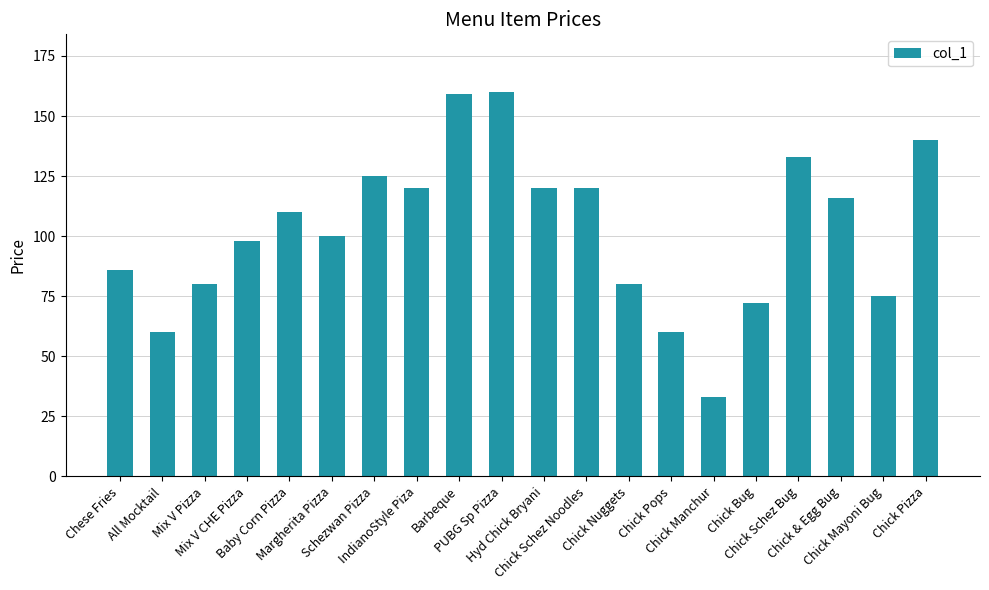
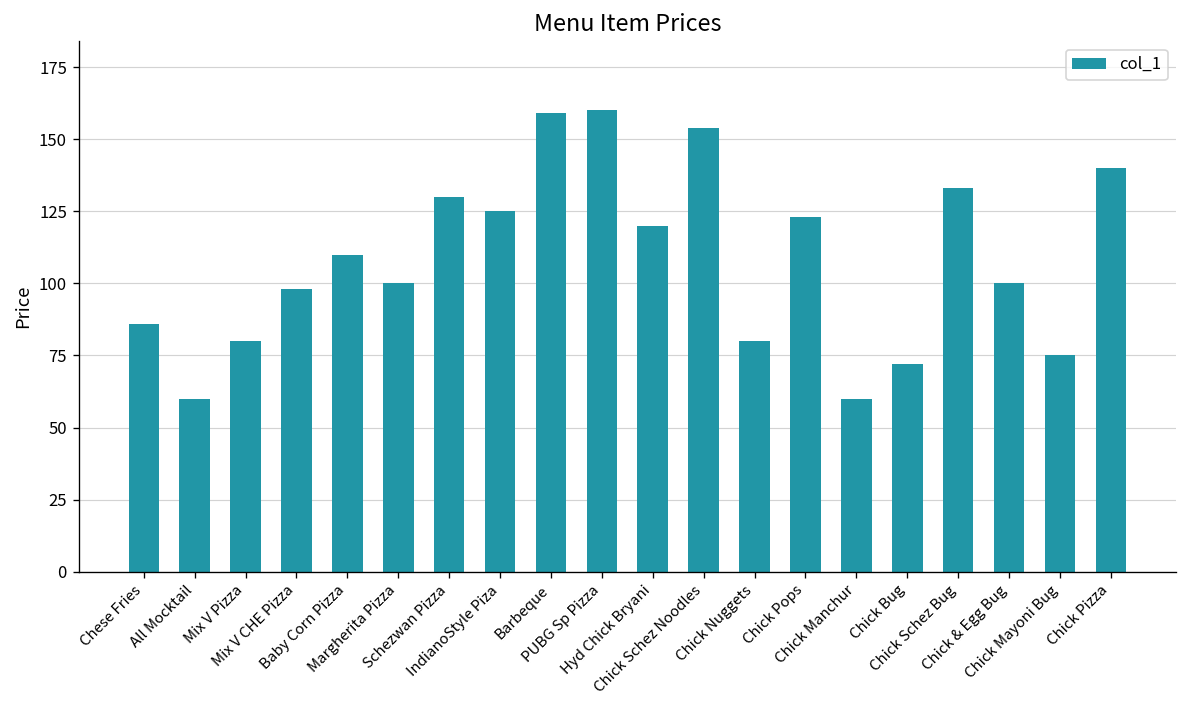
Schezwan Pizza: 125 -> 130
IndianoStyle Piza: 120 -> 125
Chick Schez Noodles: 120 -> 154
Chick Pops: 60 -> 123
Chick Manchur: 33 -> 60
Chick & Egg Bug: 116 -> 100
